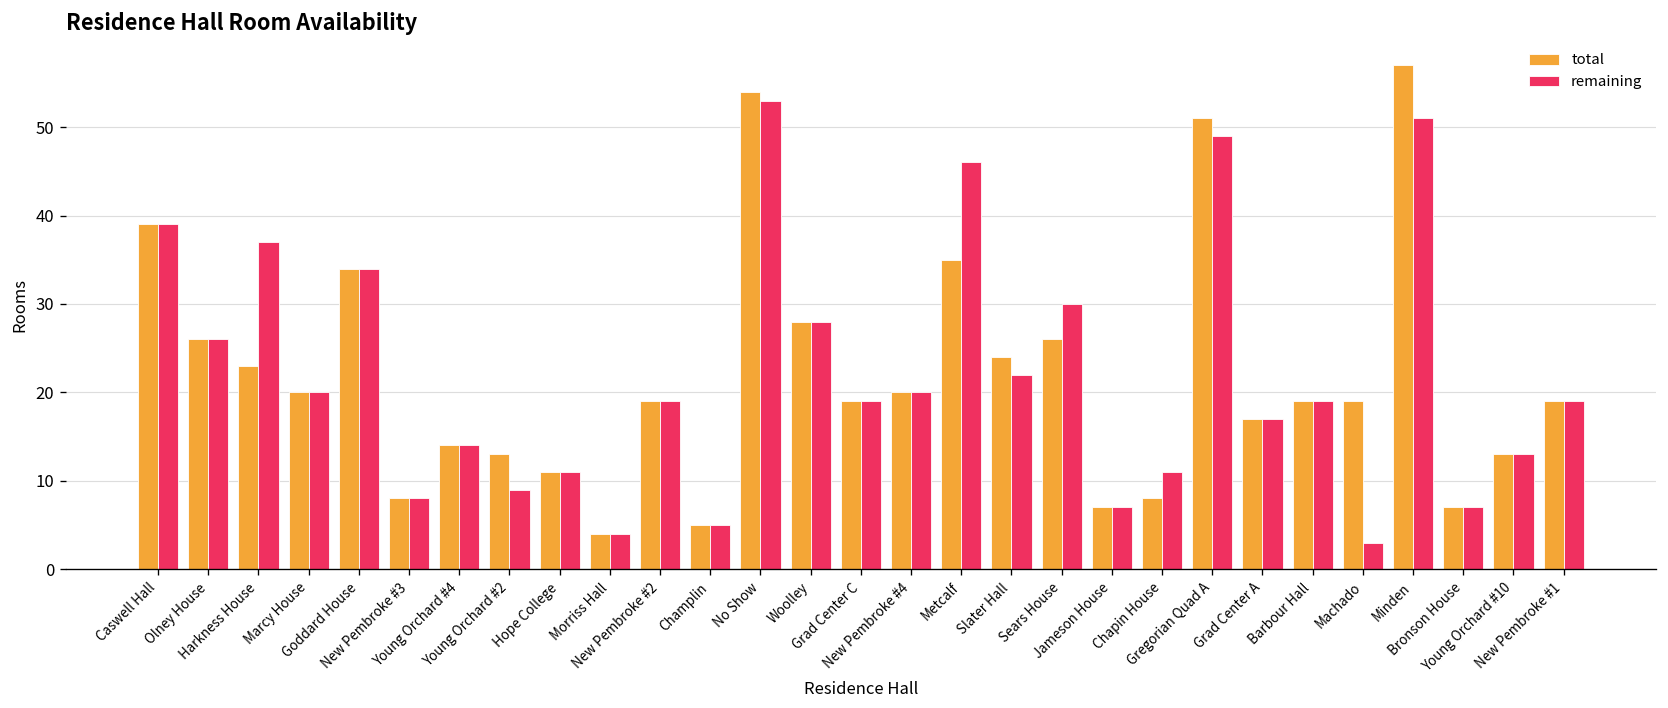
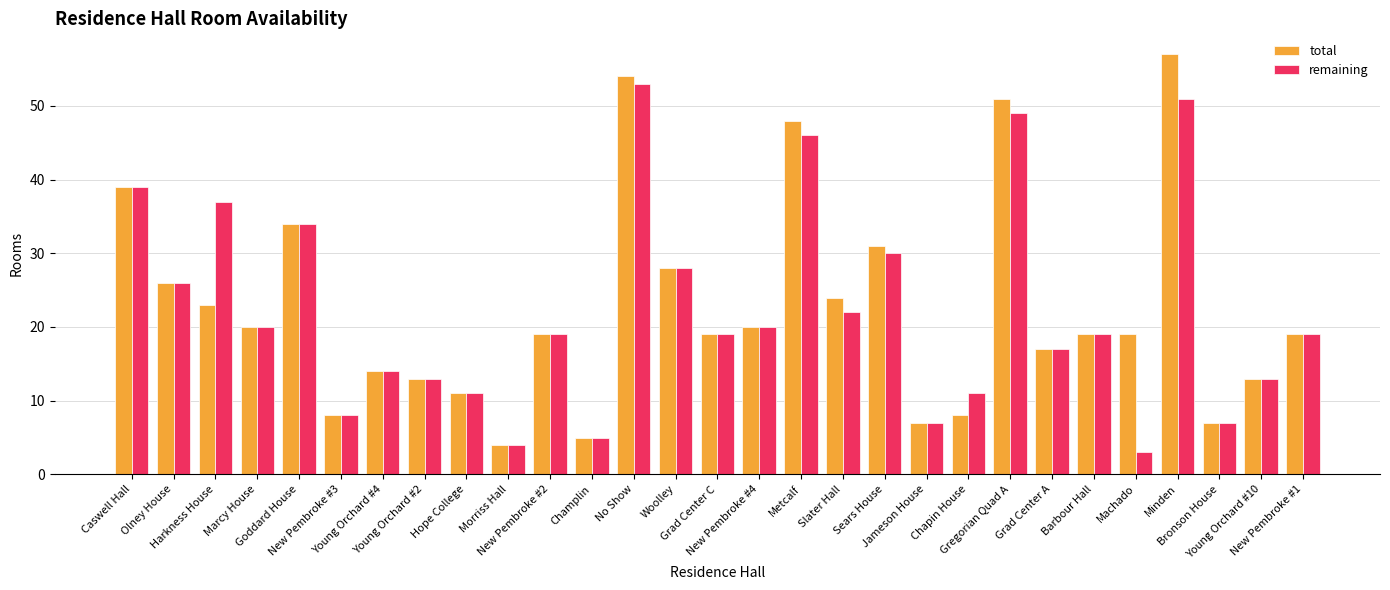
remaining, Young Orchard #2: 9 -> 13
total, Metcalf: 35 -> 48
total, Sears House: 26 -> 31
